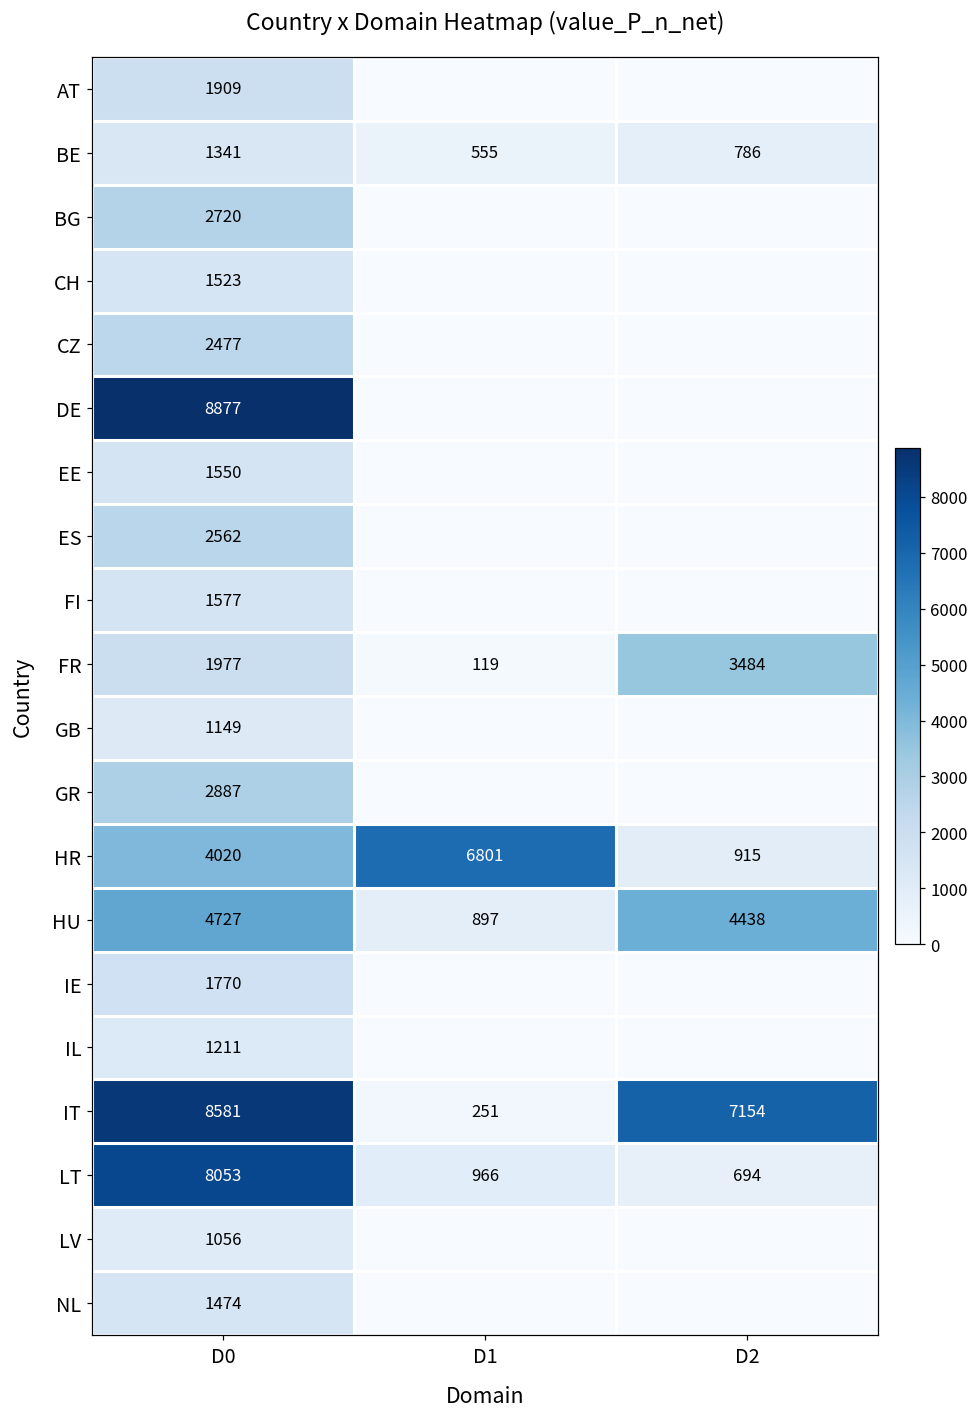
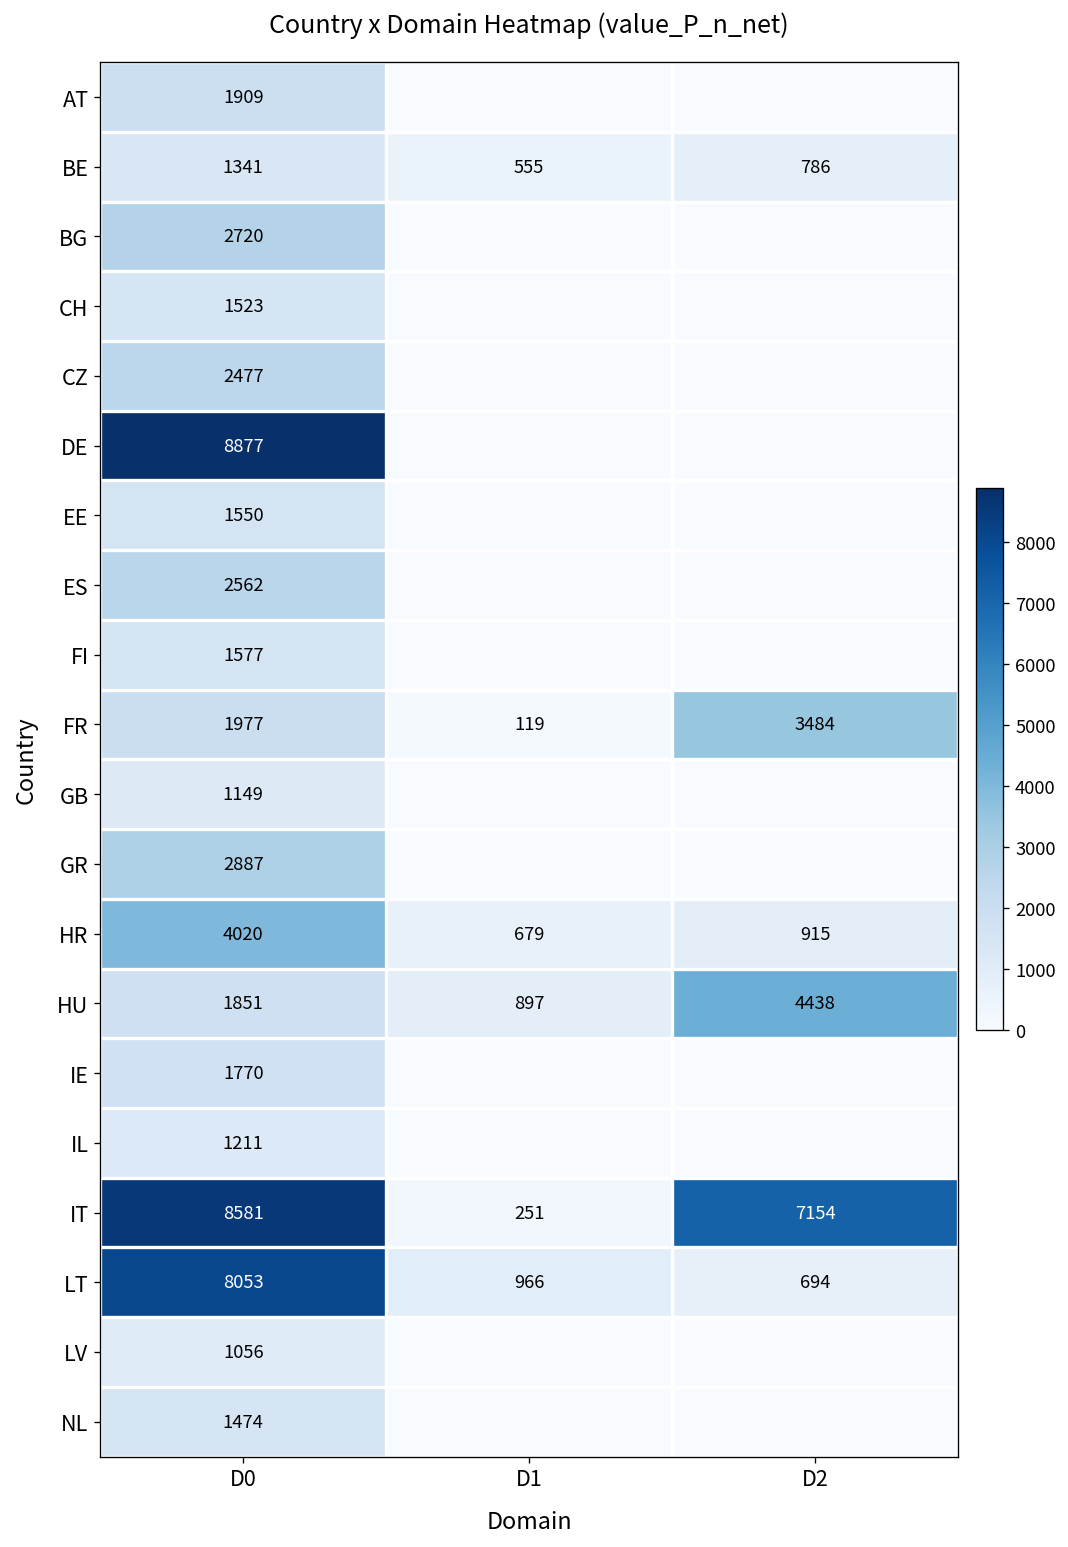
HR, D1: 6801 -> 679
HU, D0: 4727 -> 1851
